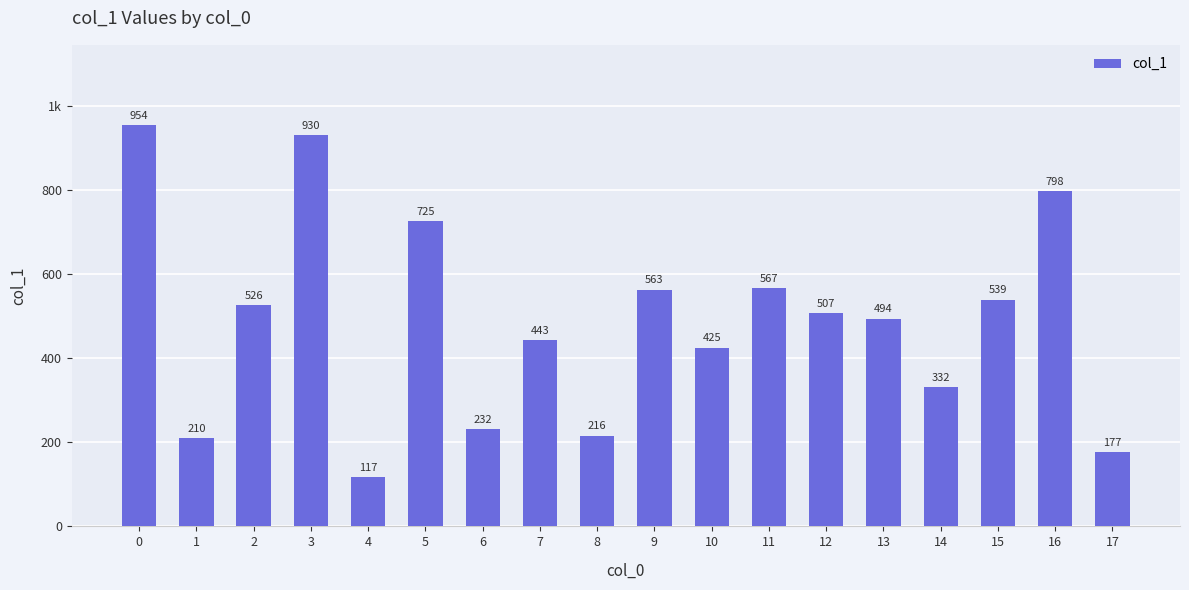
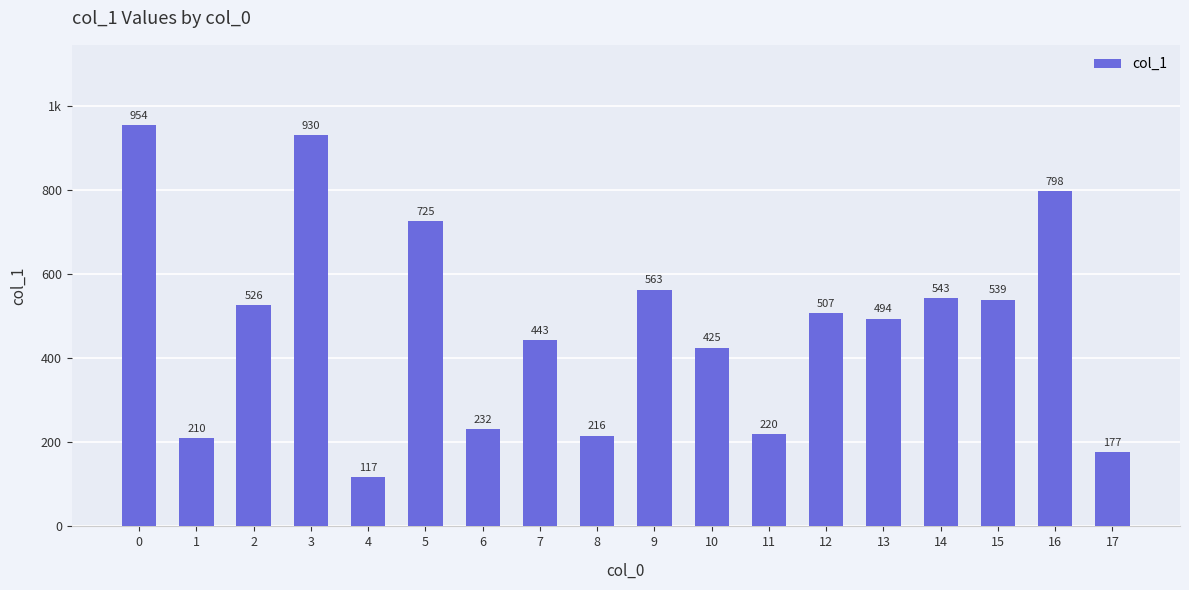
11: 567 -> 220
14: 332 -> 543
